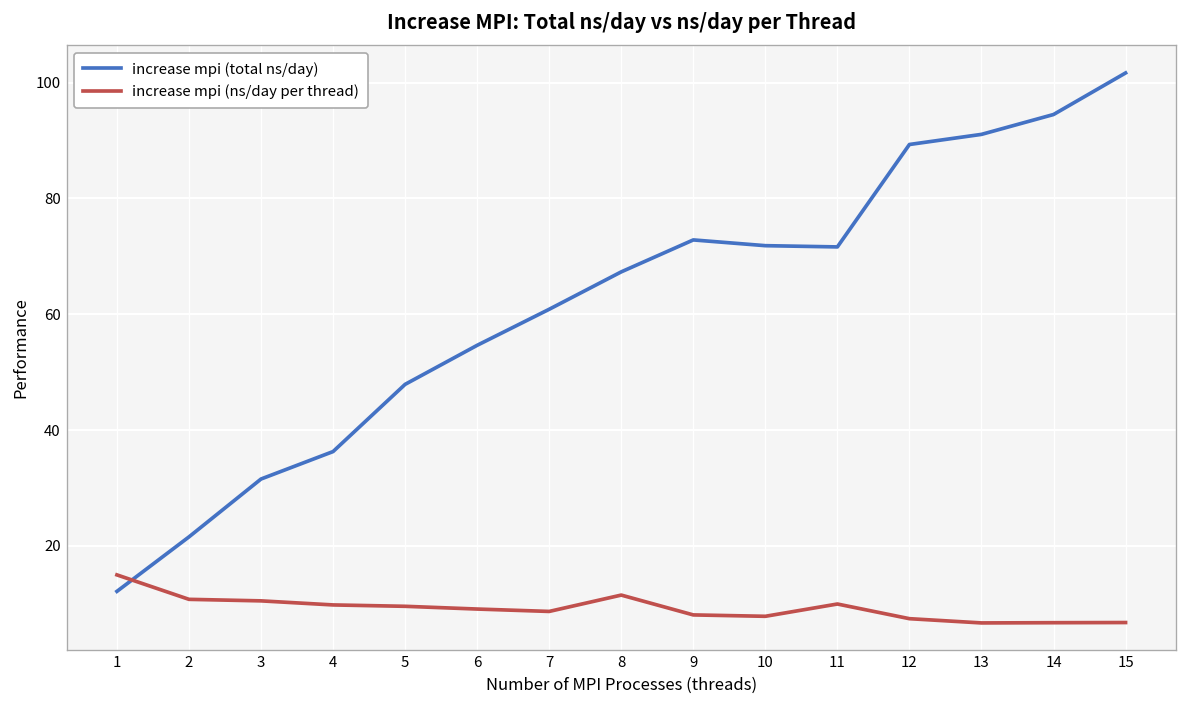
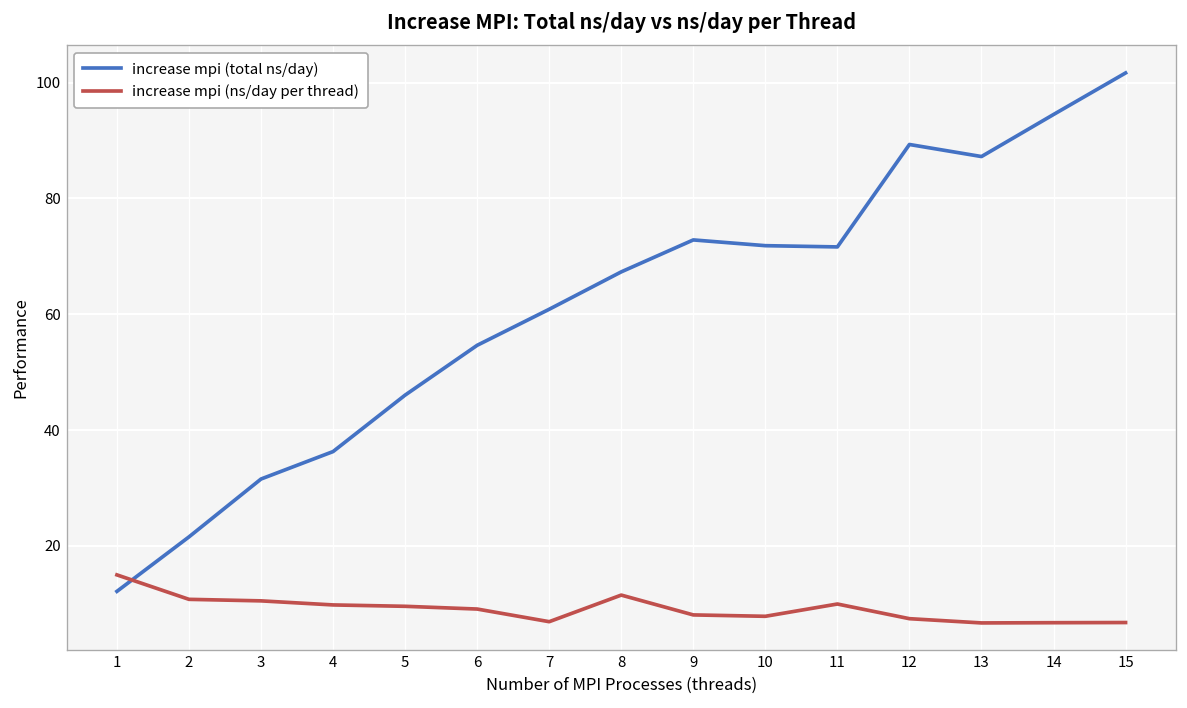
increase mpi (total ns/day), 5: 48 -> 46
increase mpi (ns/day per thread), 7: 9 -> 7
increase mpi (total ns/day), 13: 91 -> 87
